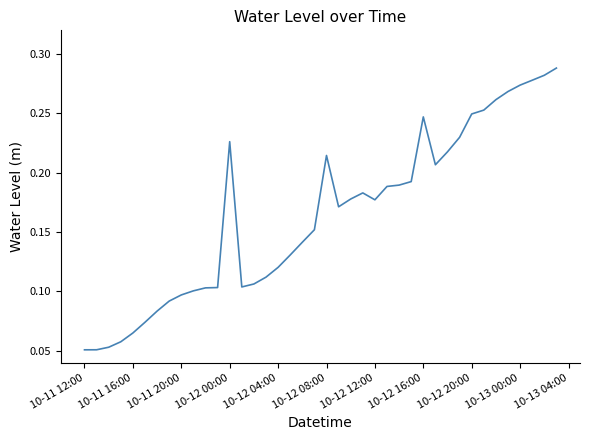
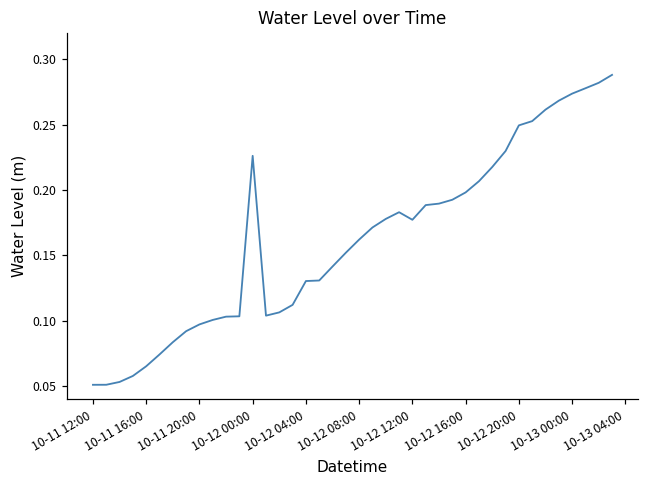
10-12 04:00: 0.120 -> 0.130
10-12 08:00: 0.215 -> 0.162
10-12 16:00: 0.247 -> 0.198
